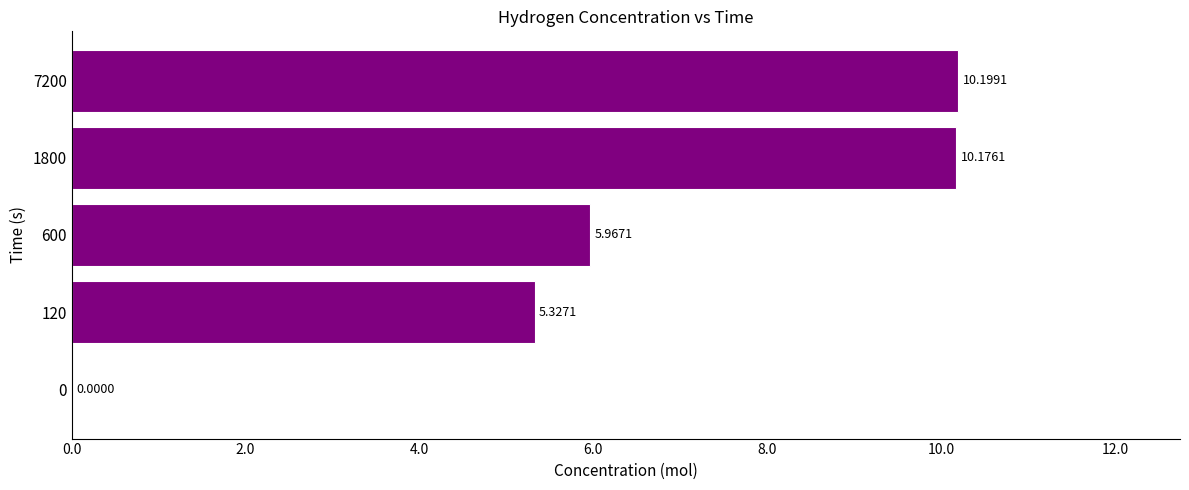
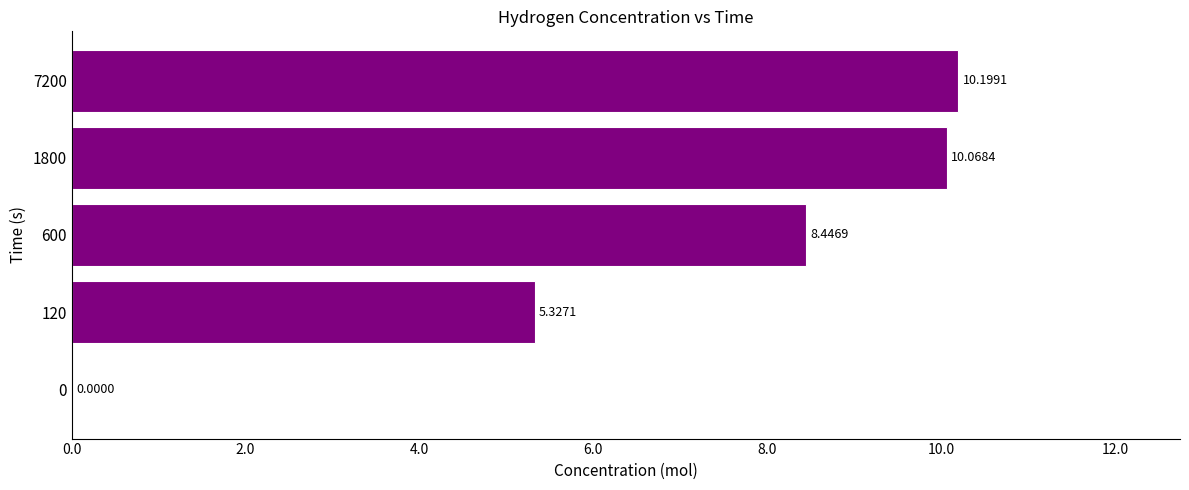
1800: 10.1761 -> 10.0684
600: 5.9671 -> 8.4469
